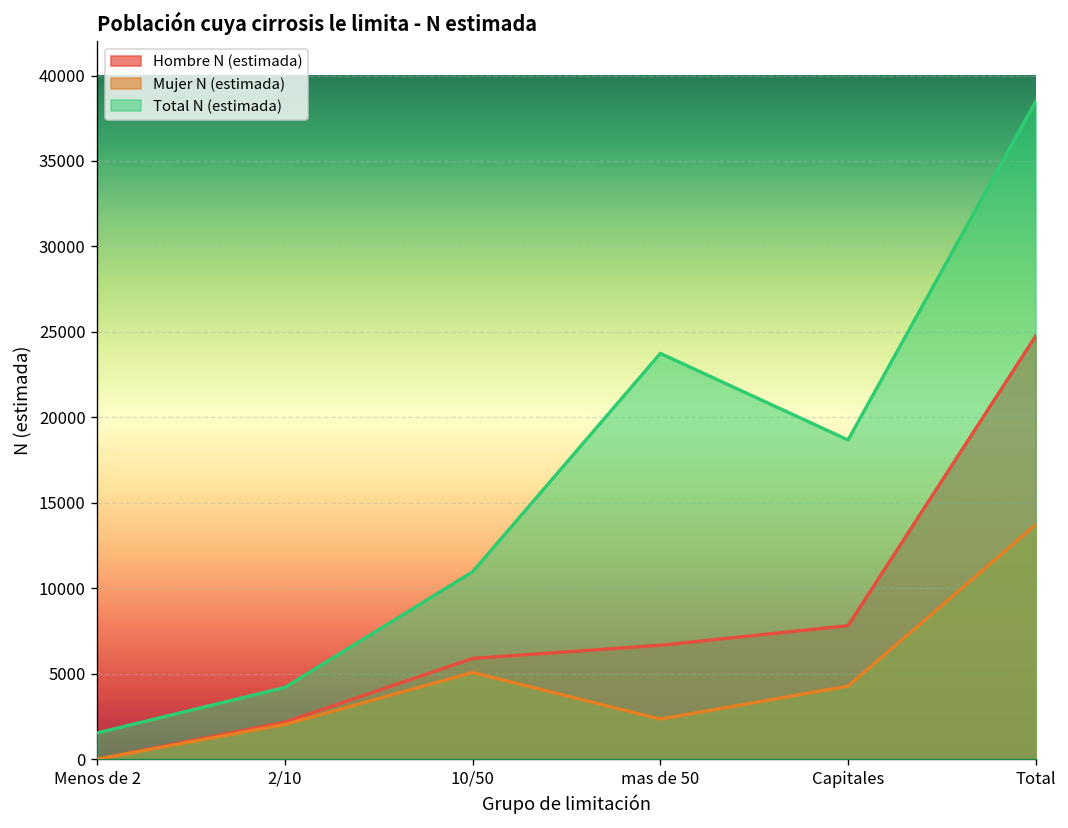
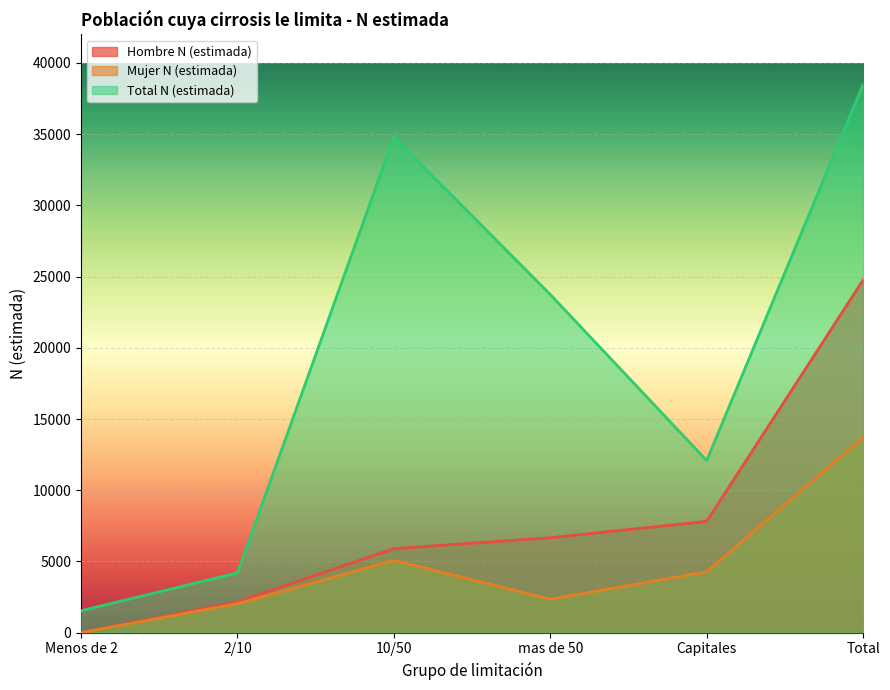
Total N (estimada), 10/50: 11000 -> 34800
Total N (estimada), Capitales: 18700 -> 12100
